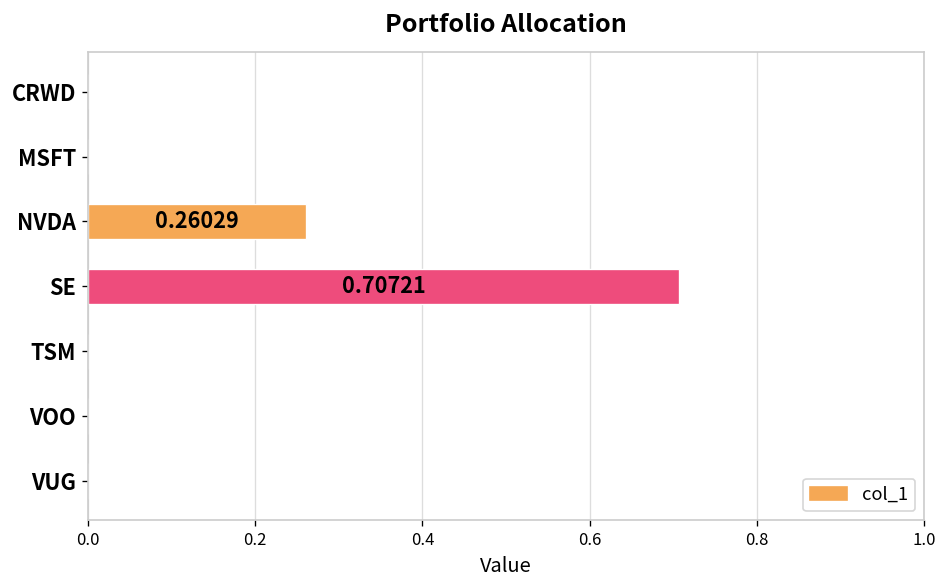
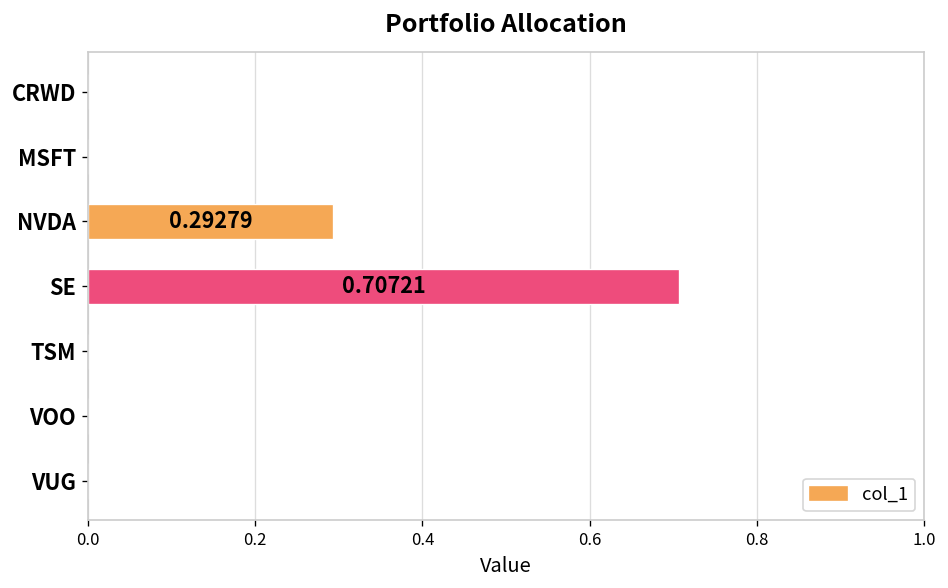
NVDA: 0.26029 -> 0.29279
